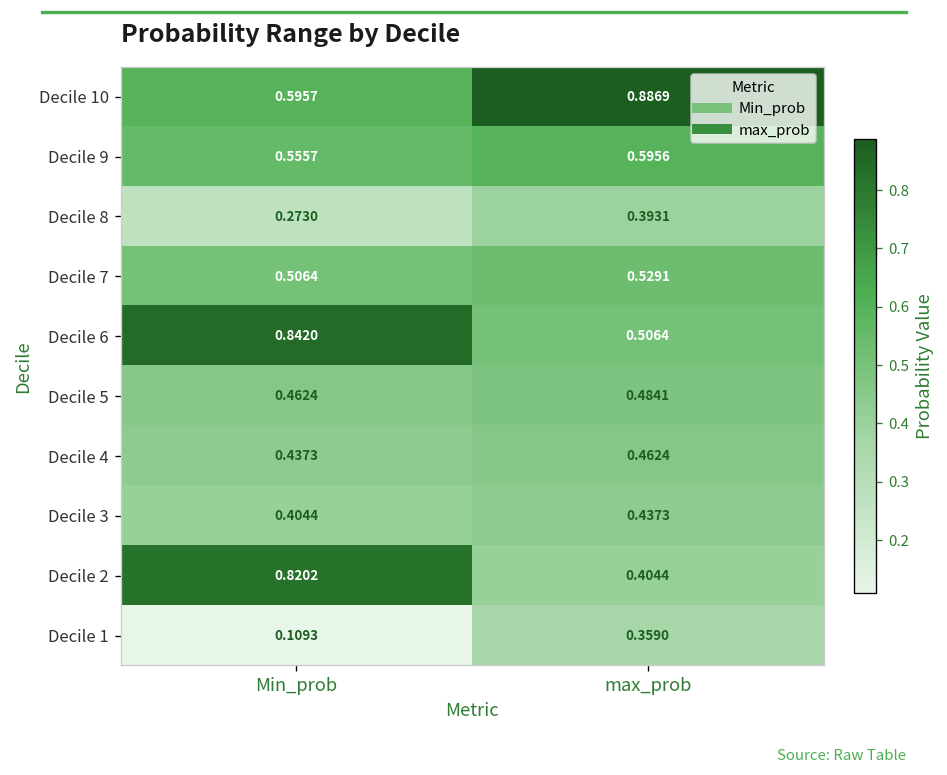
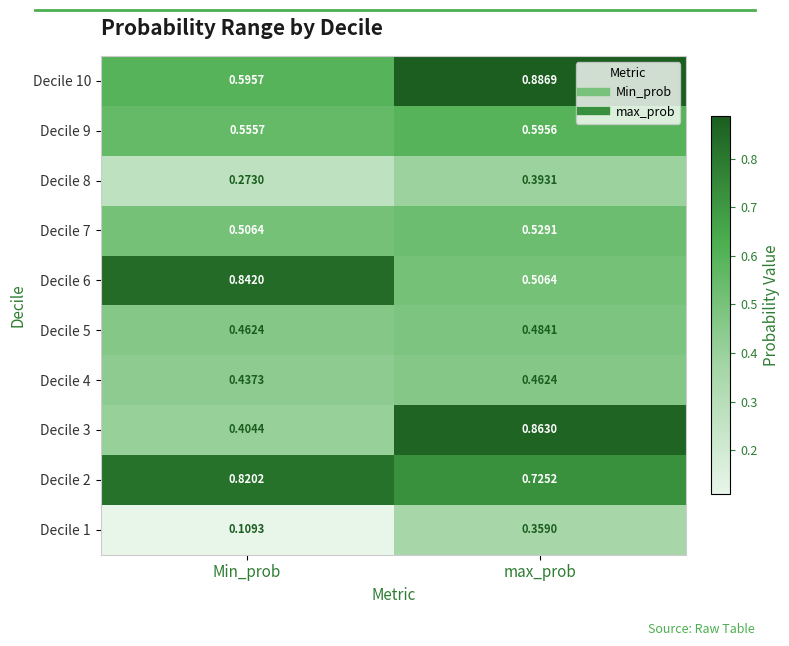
Decile 3, max_prob: 0.4373 -> 0.8630
Decile 2, max_prob: 0.4044 -> 0.7252
